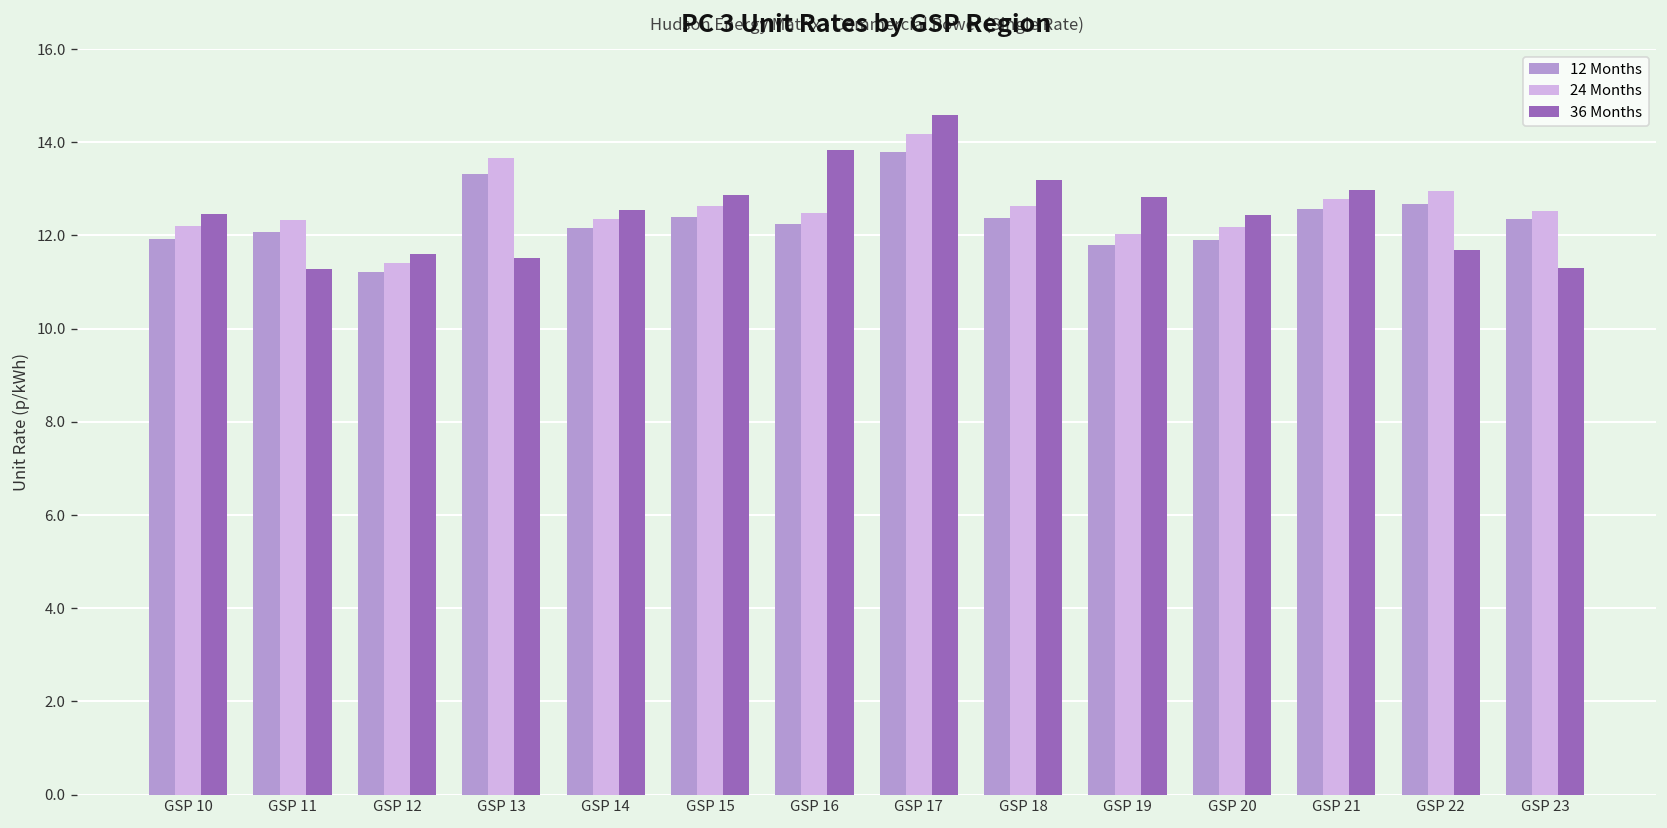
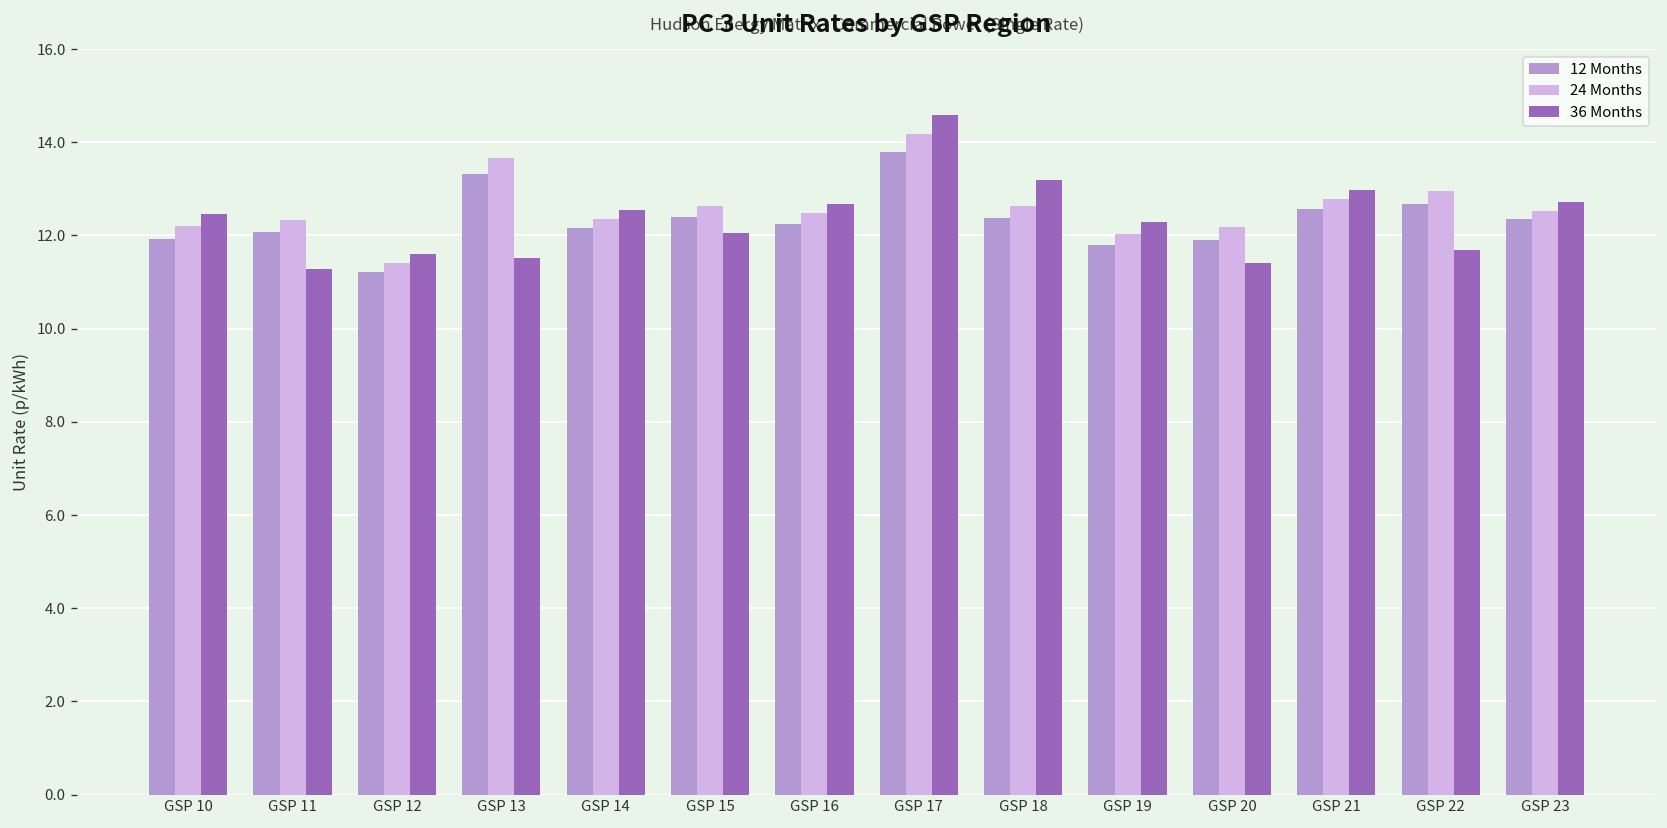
36 Months, GSP 15: 12.9 -> 12.1
36 Months, GSP 16: 13.8 -> 12.7
36 Months, GSP 19: 12.8 -> 12.3
36 Months, GSP 20: 12.4 -> 11.4
36 Months, GSP 23: 11.3 -> 12.7
